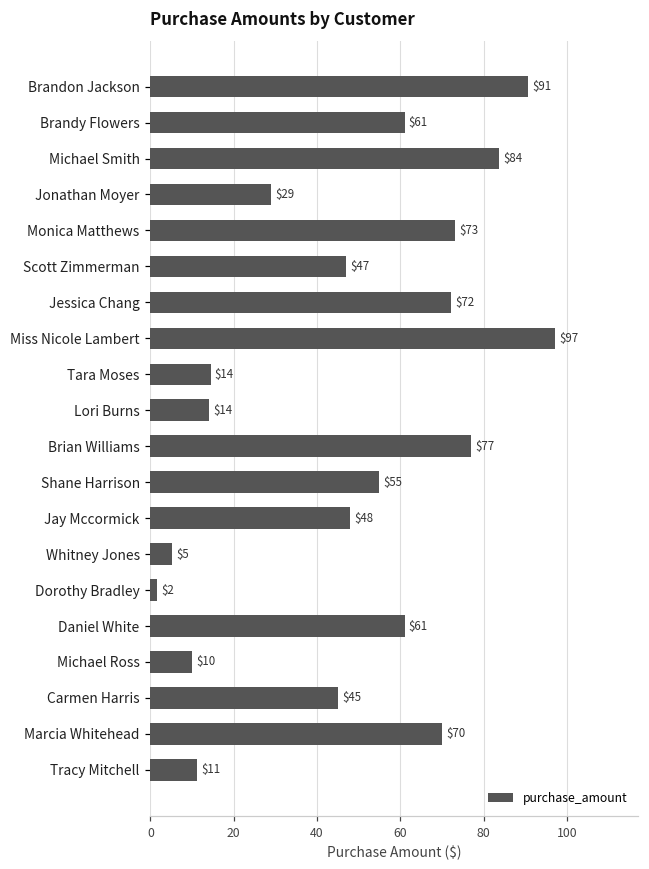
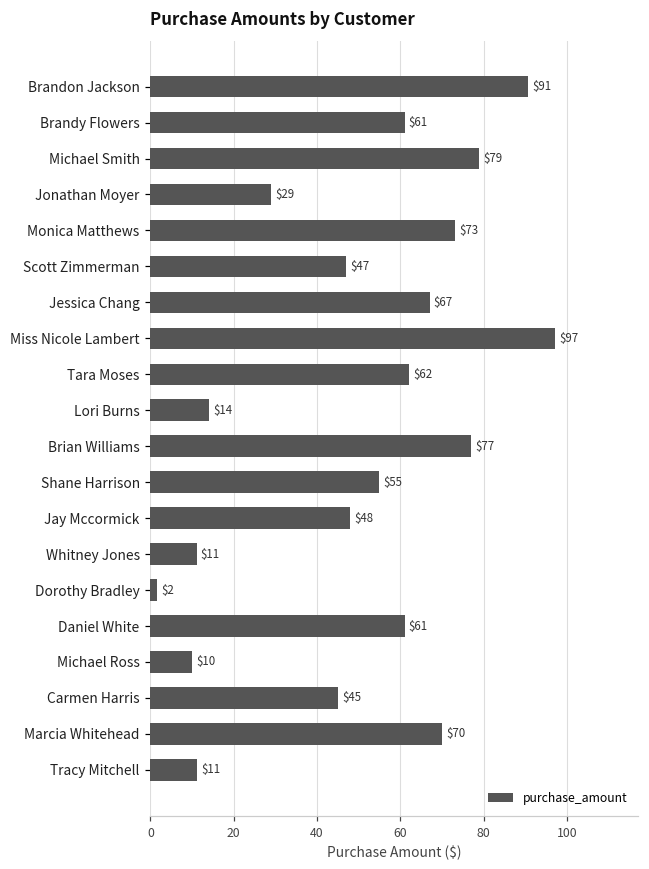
Michael Smith: $84 -> $79
Jessica Chang: $72 -> $67
Tara Moses: $14 -> $62
Whitney Jones: $5 -> $11
